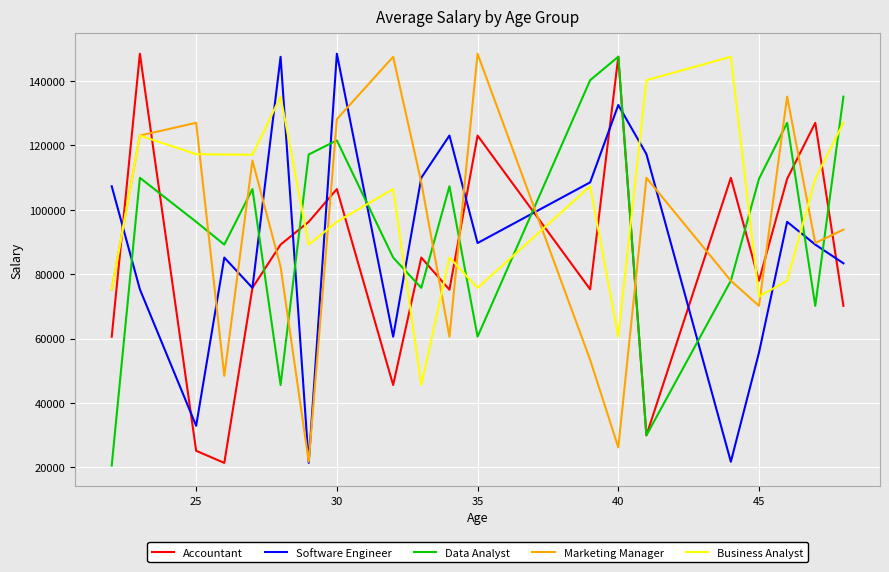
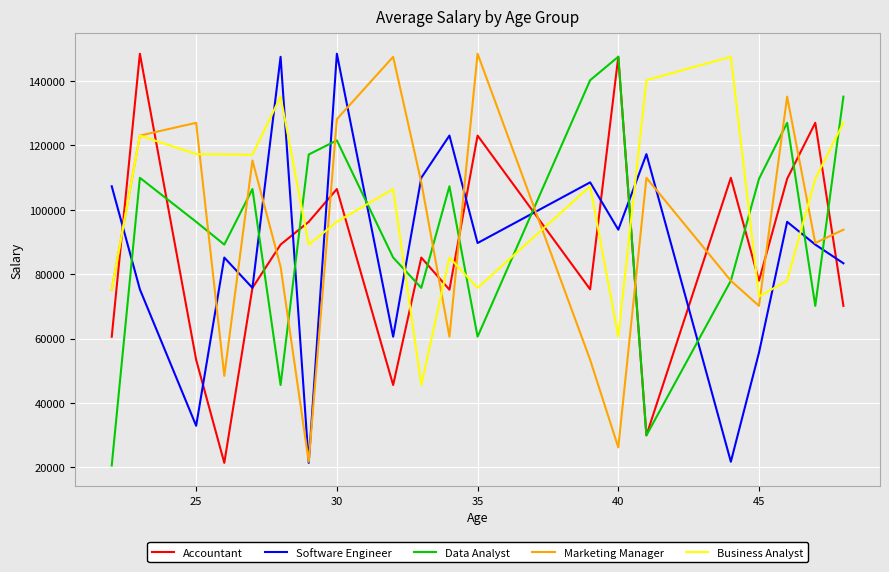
Accountant, 25: 25000 -> 53000
Software Engineer, 40: 132000 -> 94000
